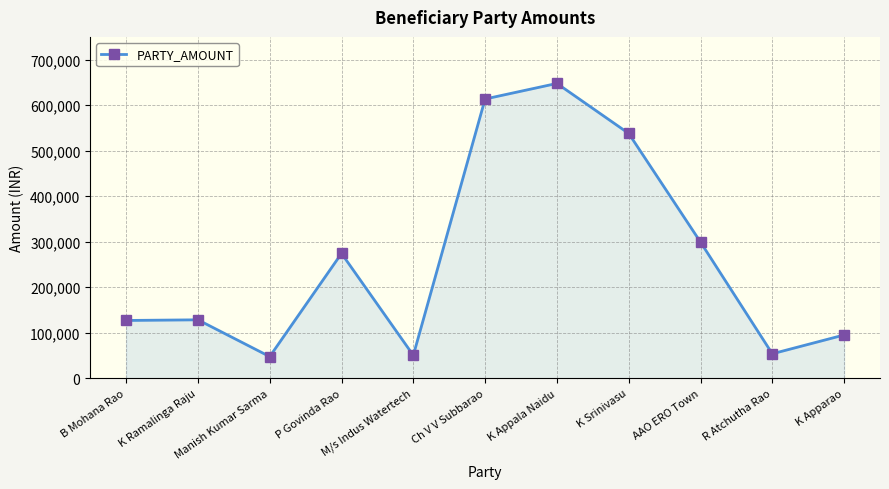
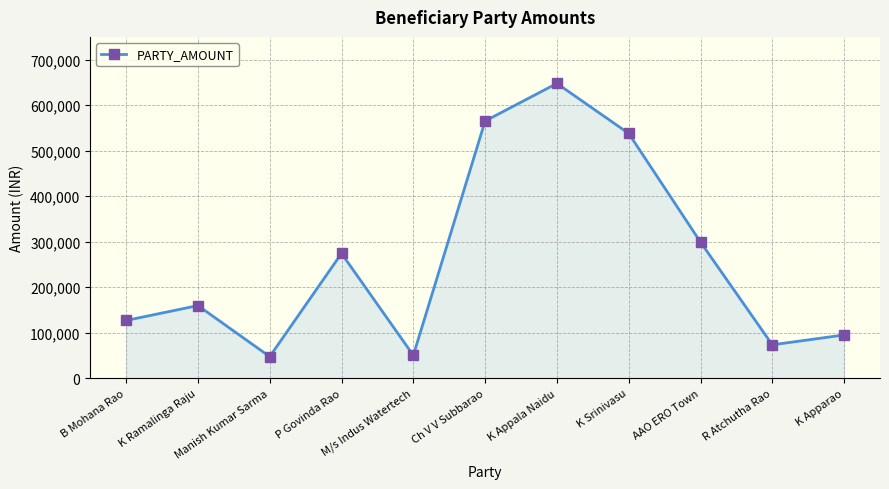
K Ramalinga Raju: 130,000 -> 160,000
Ch V V Subbarao: 610,000 -> 570,000
R Atchutha Rao: 50,000 -> 70,000
